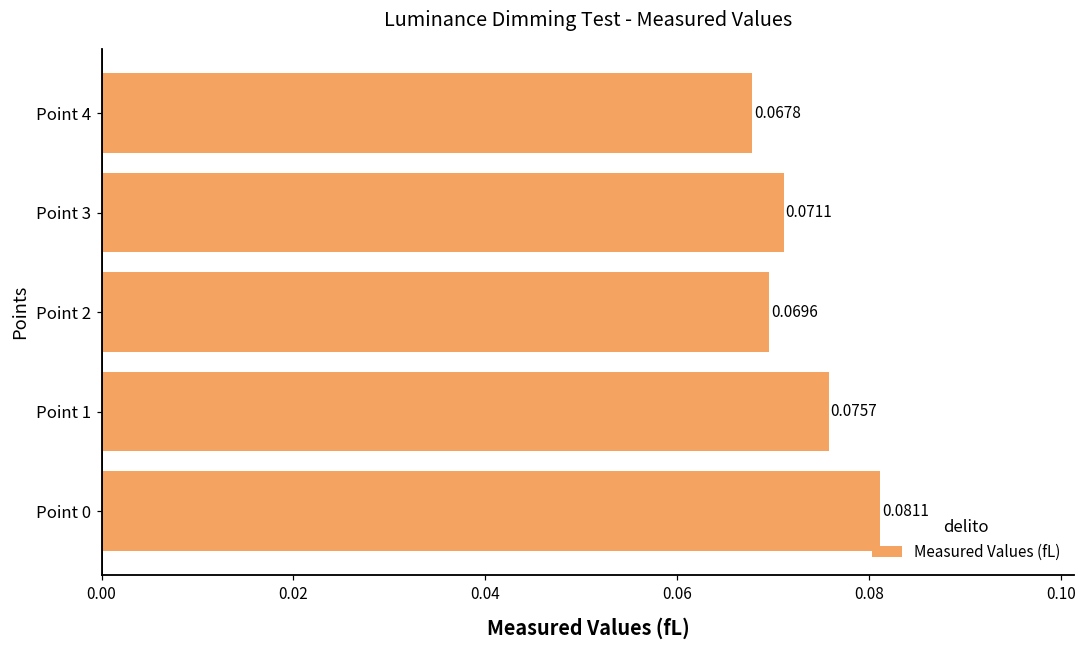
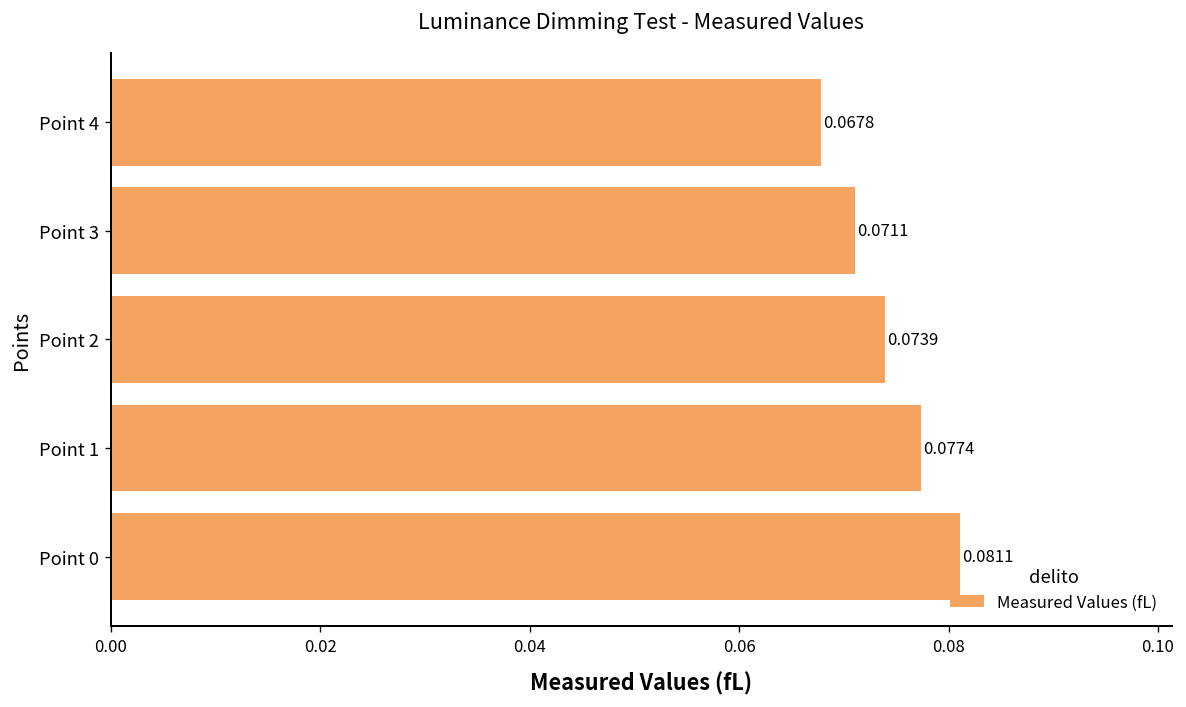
Point 2: 0.0696 -> 0.0739
Point 1: 0.0757 -> 0.0774
